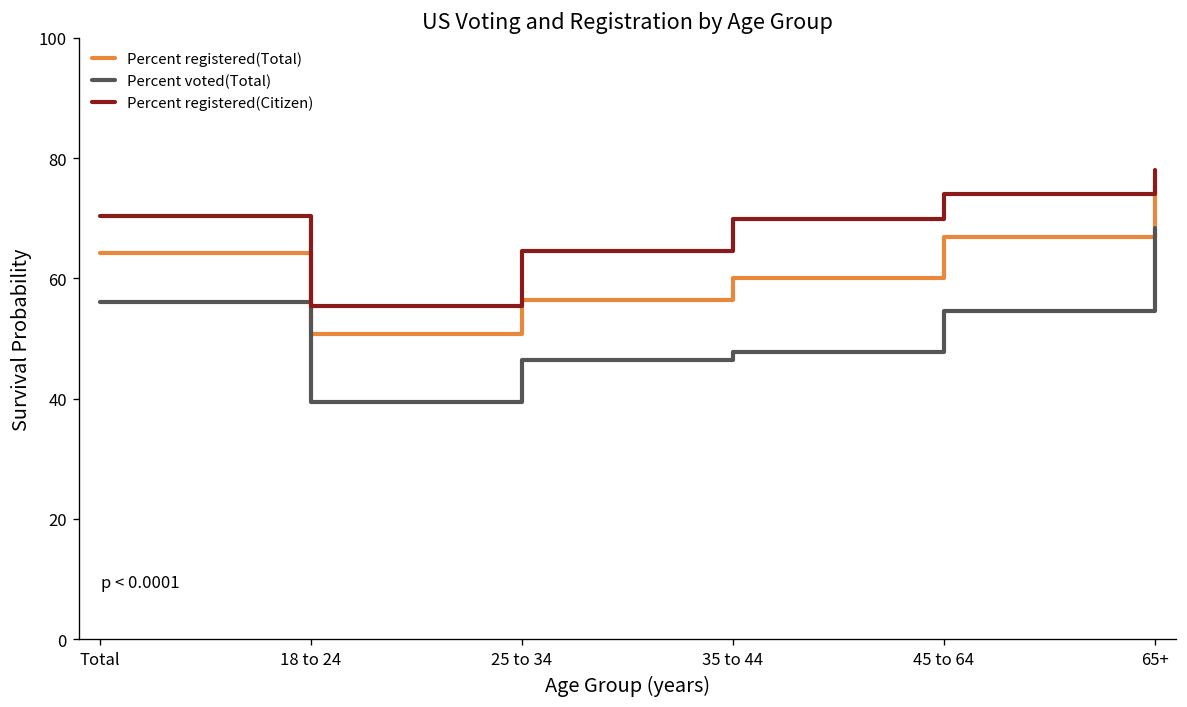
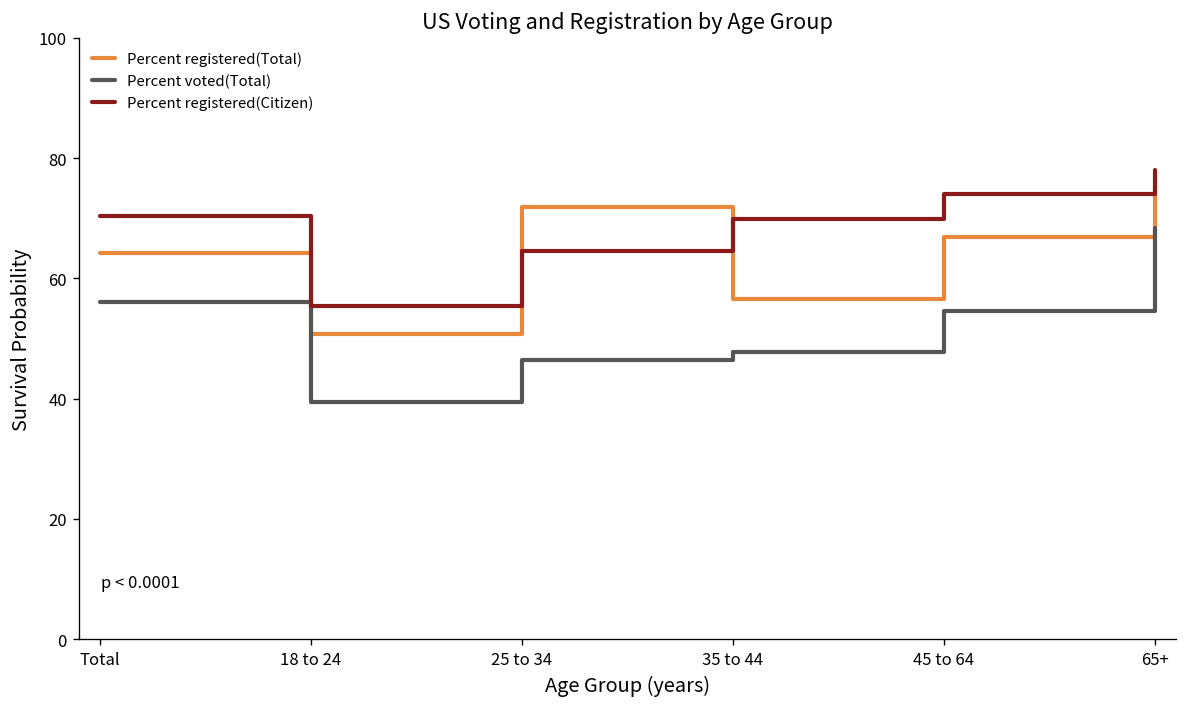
Percent registered(Total), 25 to 34: 56 -> 72
Percent registered(Total), 35 to 44: 60 -> 57
